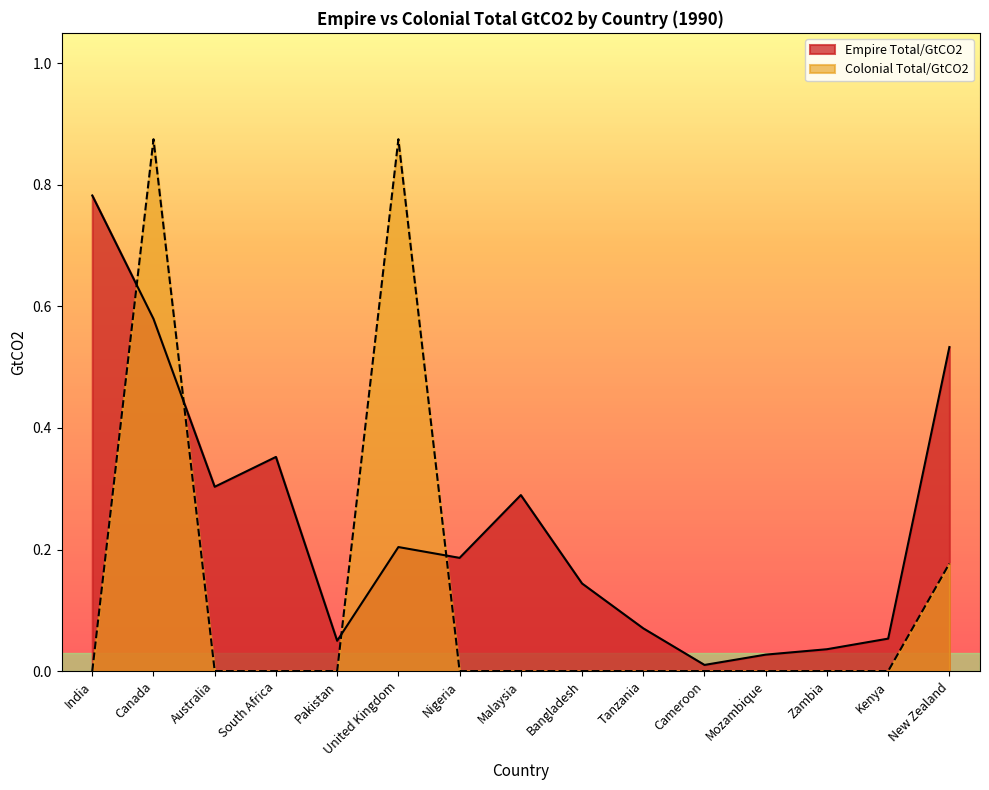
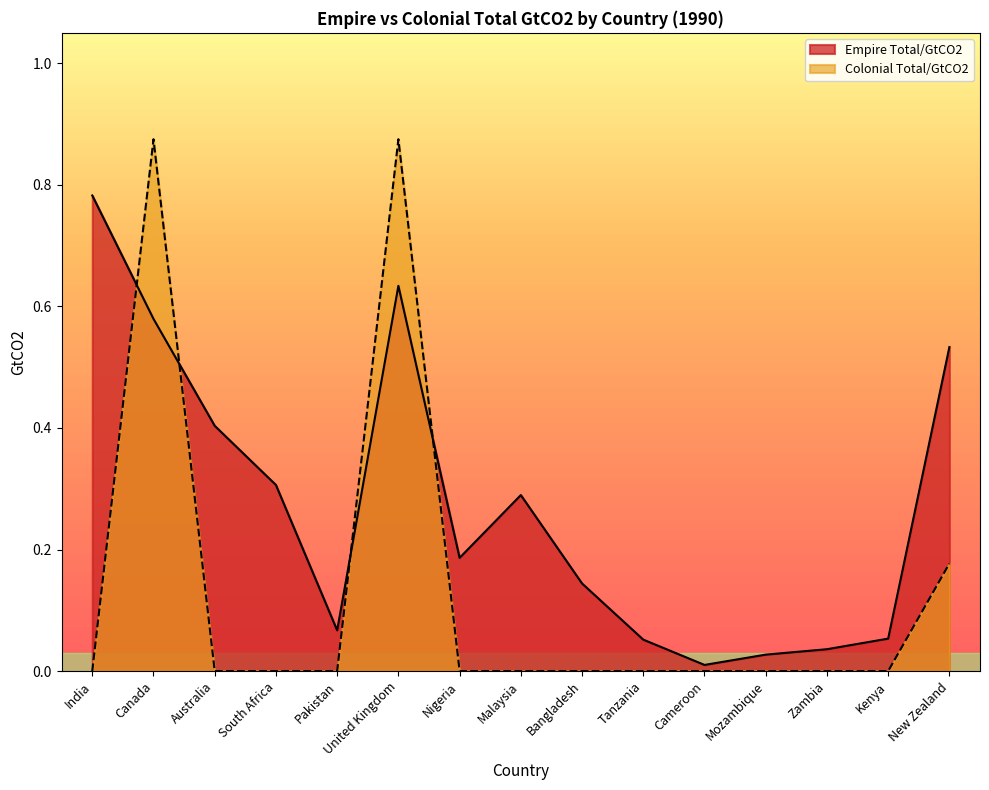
Empire Total/GtCO2, Australia: 0.30 -> 0.40
Empire Total/GtCO2, South Africa: 0.35 -> 0.31
Empire Total/GtCO2, Pakistan: 0.05 -> 0.07
Empire Total/GtCO2, United Kingdom: 0.20 -> 0.63
Empire Total/GtCO2, Tanzania: 0.07 -> 0.05
